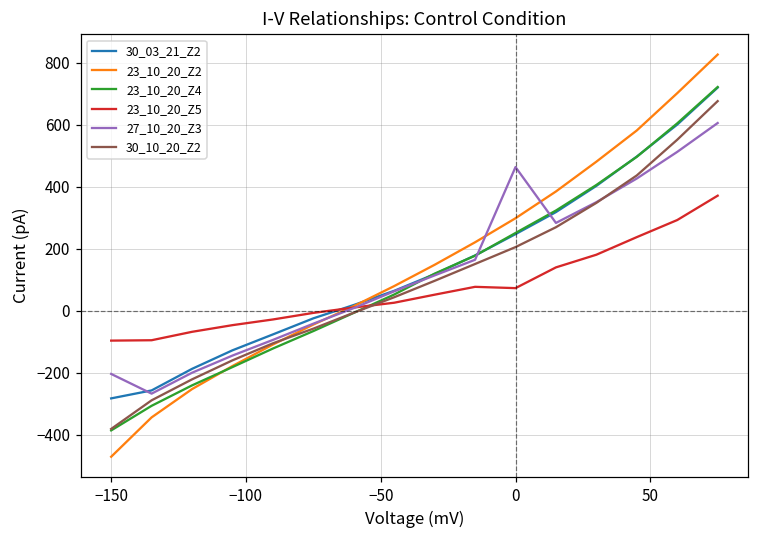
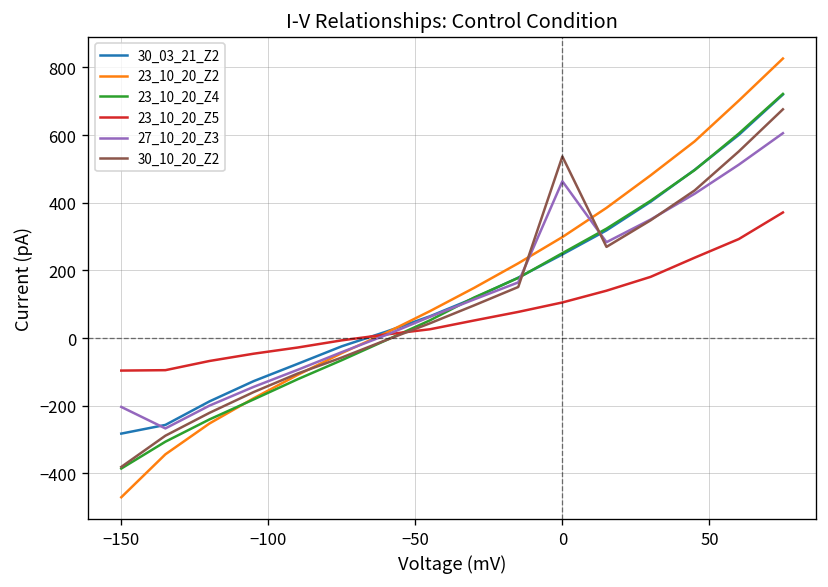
23_10_20_Z5, 0: 70 -> 110
30_10_20_Z2, 0: 210 -> 540
